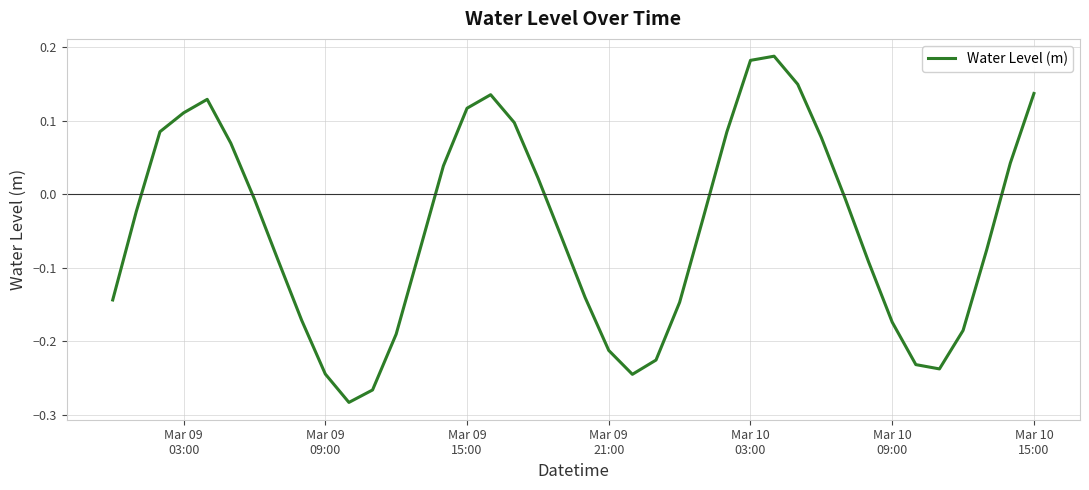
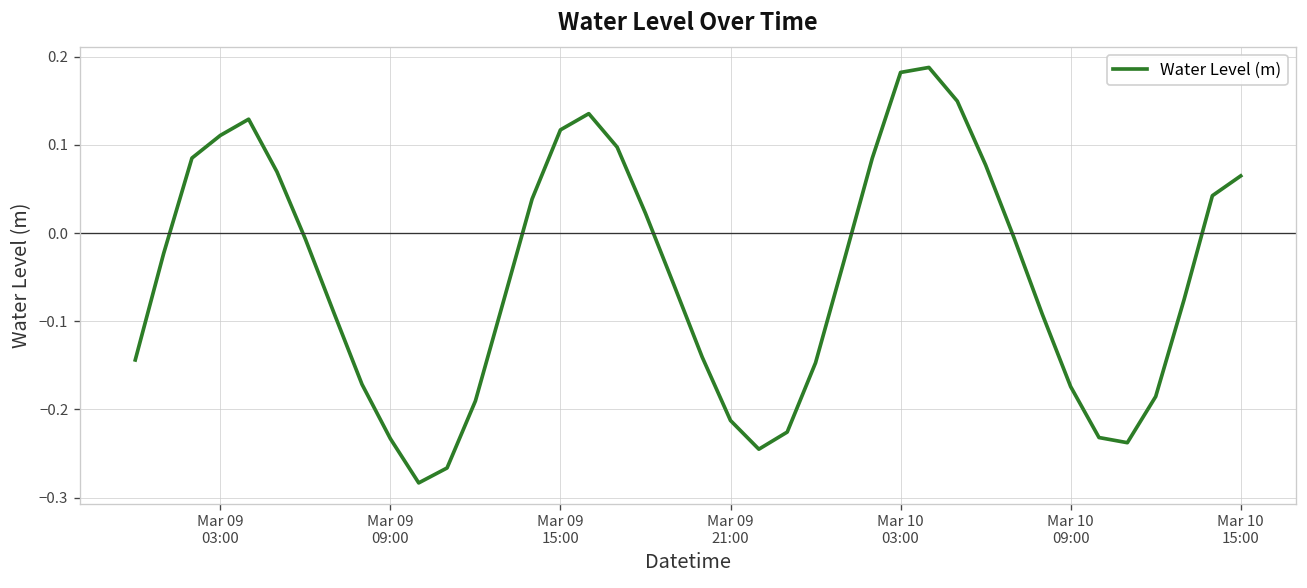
Mar 09 09:00: -0.24 -> -0.23
Mar 10 15:00: 0.14 -> 0.06
